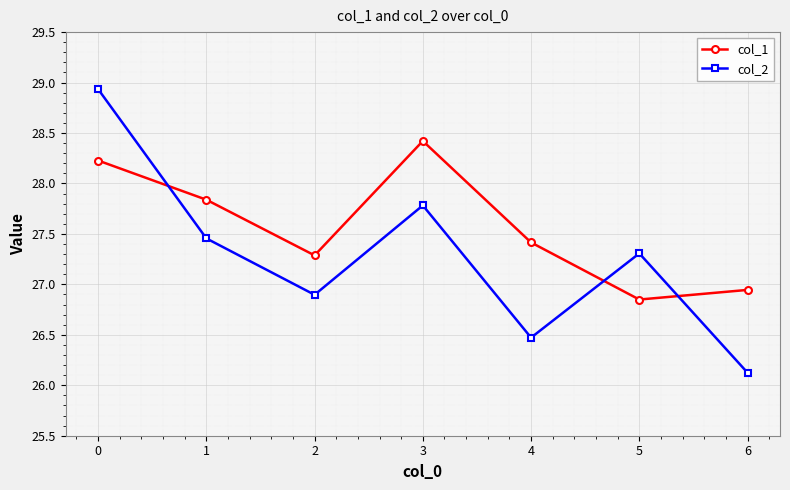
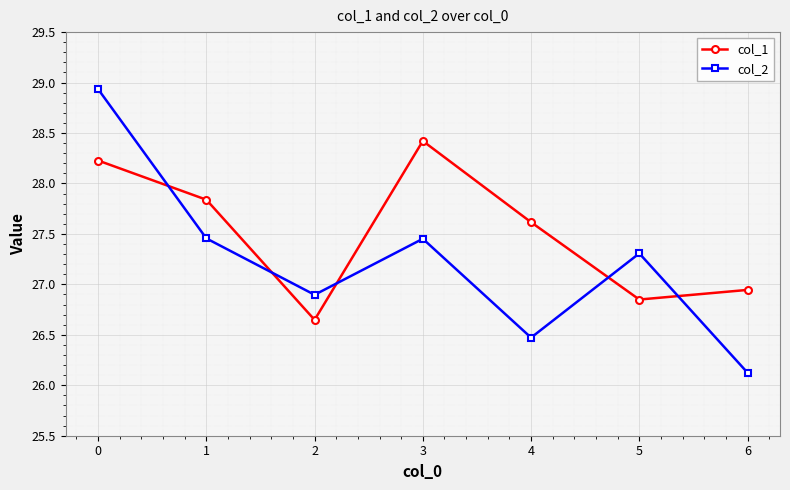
col_1, 2: 27.29 -> 26.65
col_2, 3: 27.78 -> 27.45
col_1, 4: 27.42 -> 27.62
